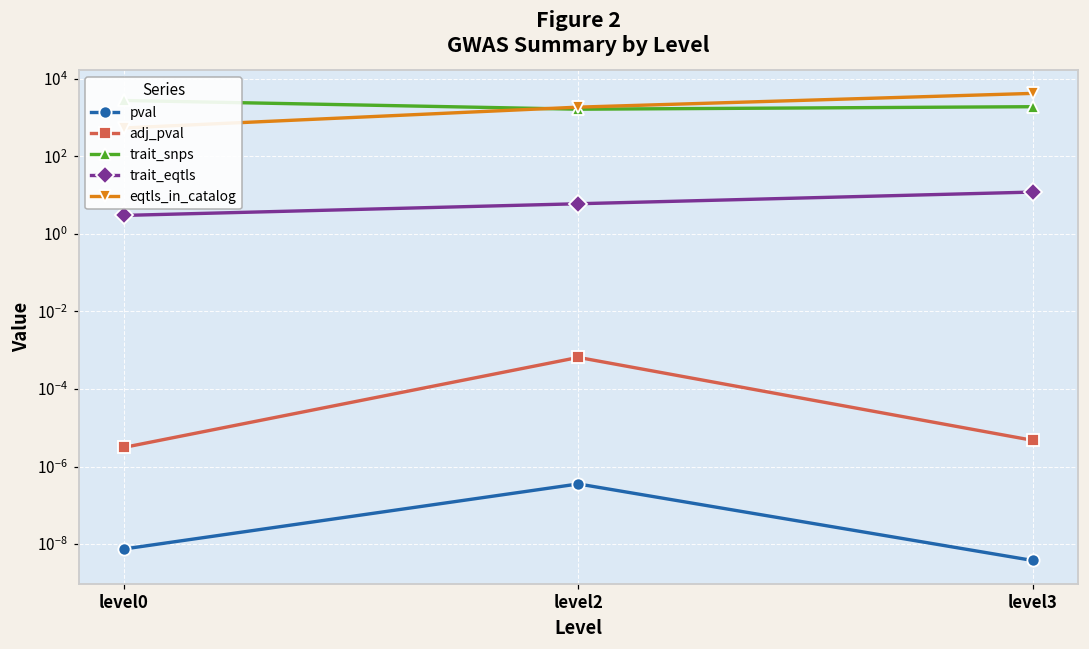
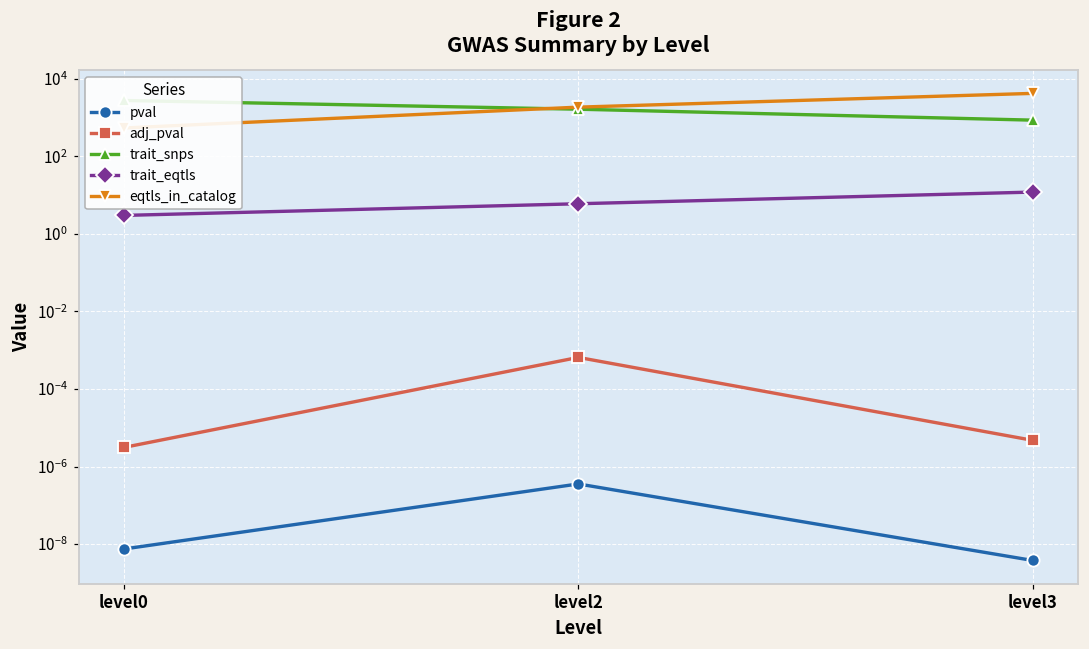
trait_snps, level3: 2000 -> 900
